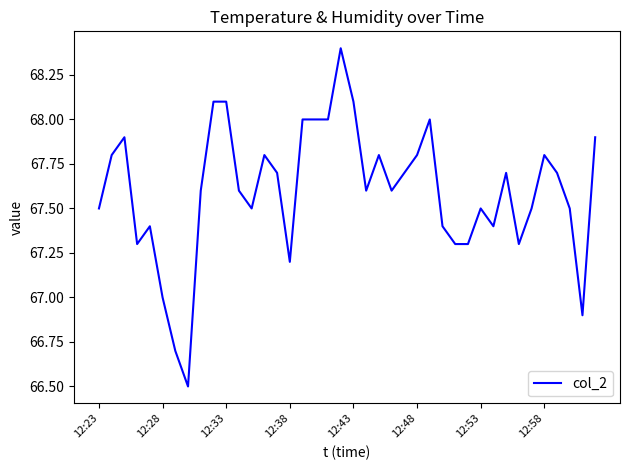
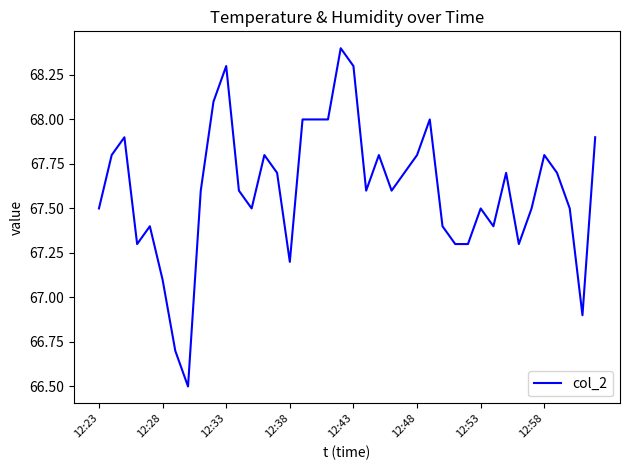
12:28: 67.0 -> 67.1
12:33: 68.1 -> 68.3
12:43: 68.1 -> 68.3
